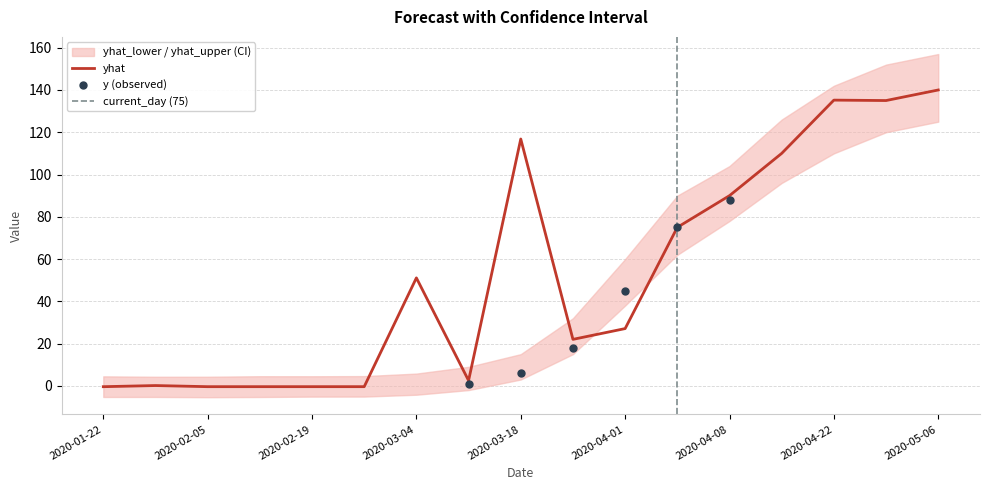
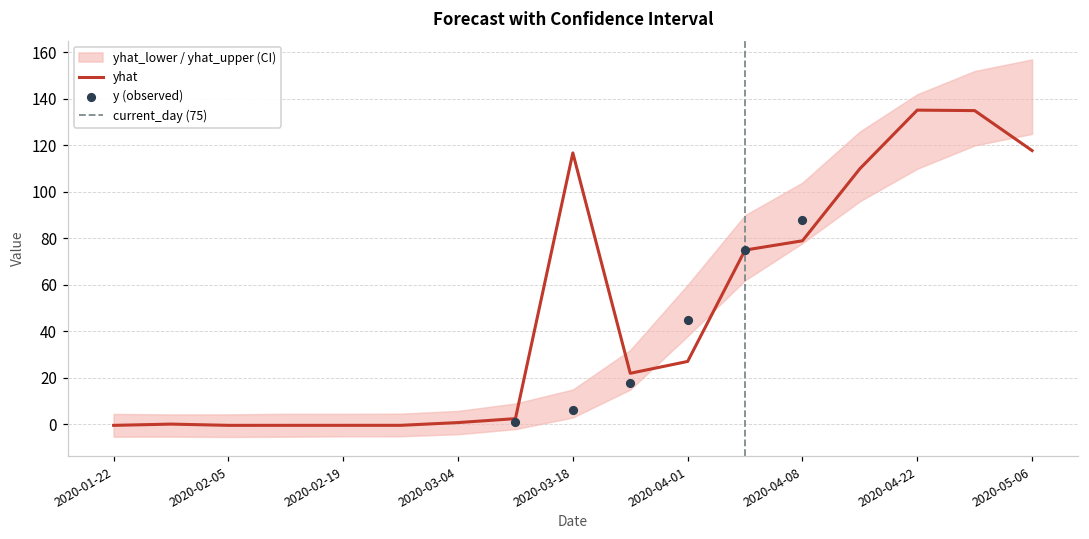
yhat, 2020-03-04: 51 -> 1
yhat, 2020-04-08: 90 -> 79
yhat, 2020-05-06: 140 -> 118
